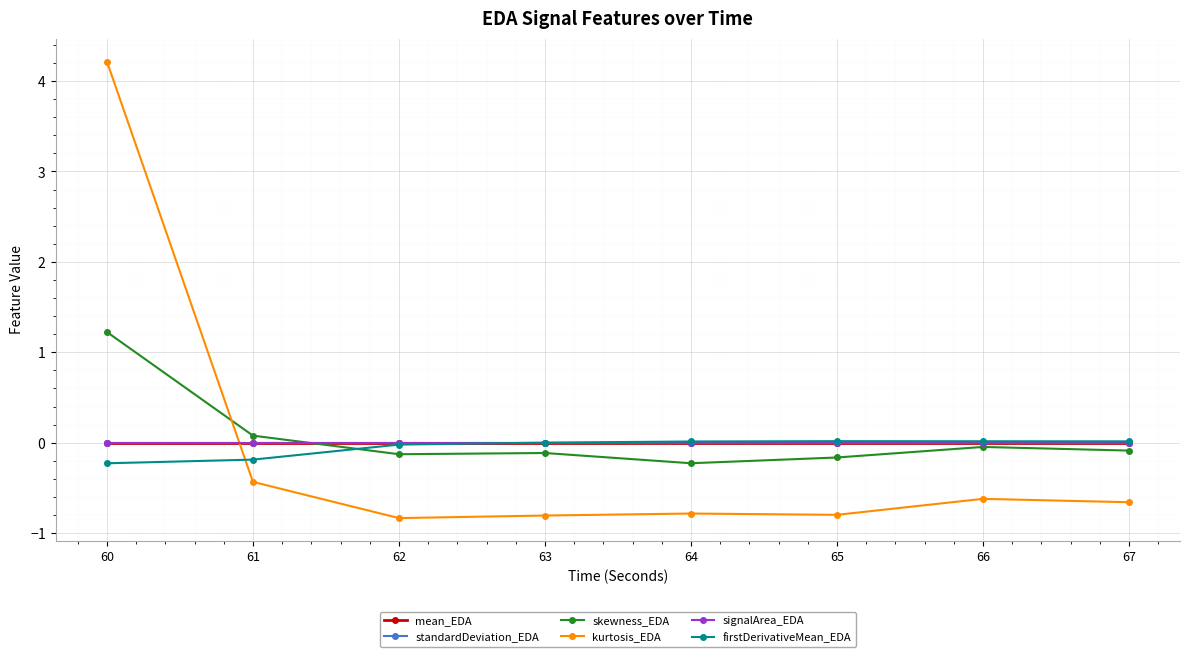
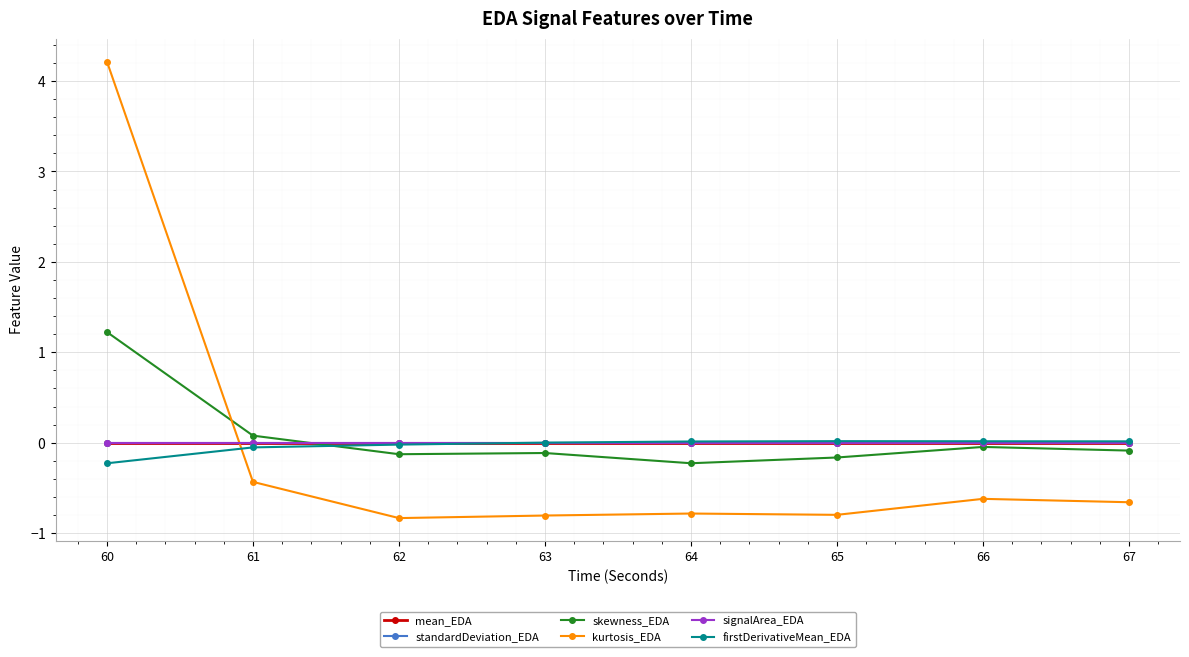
firstDerivativeMean_EDA, 61: -0.2 -> -0.1
